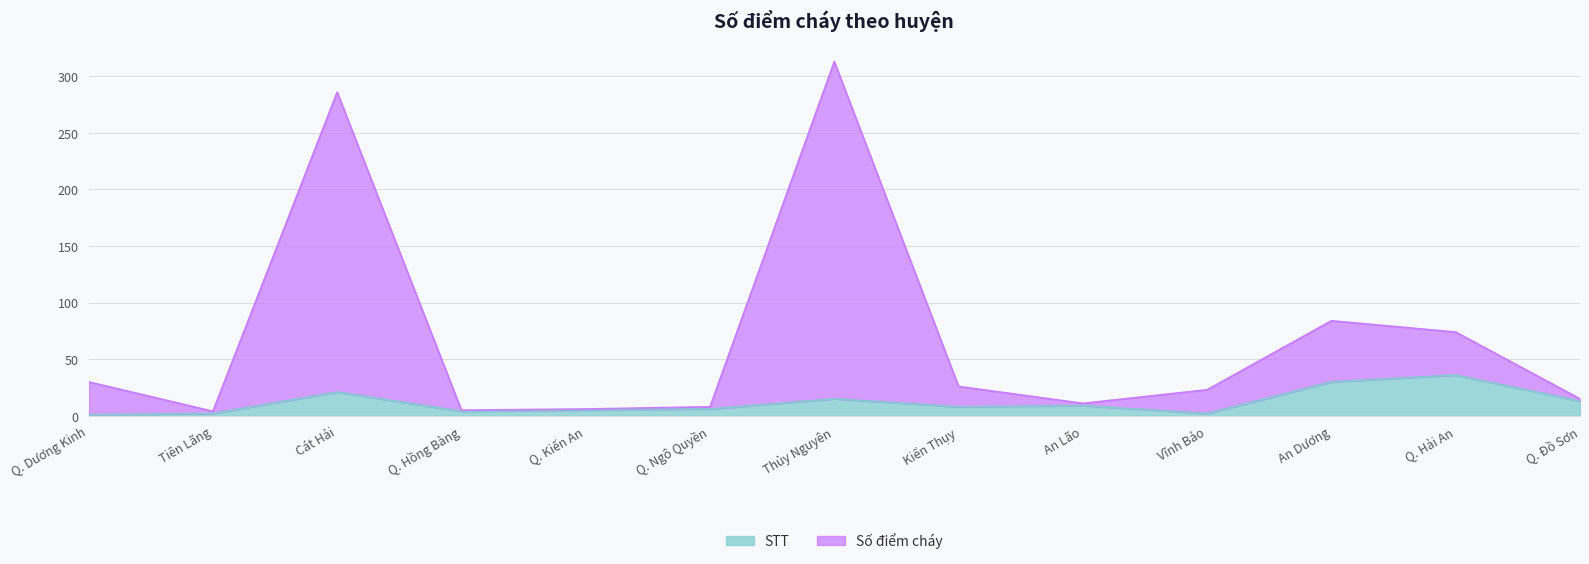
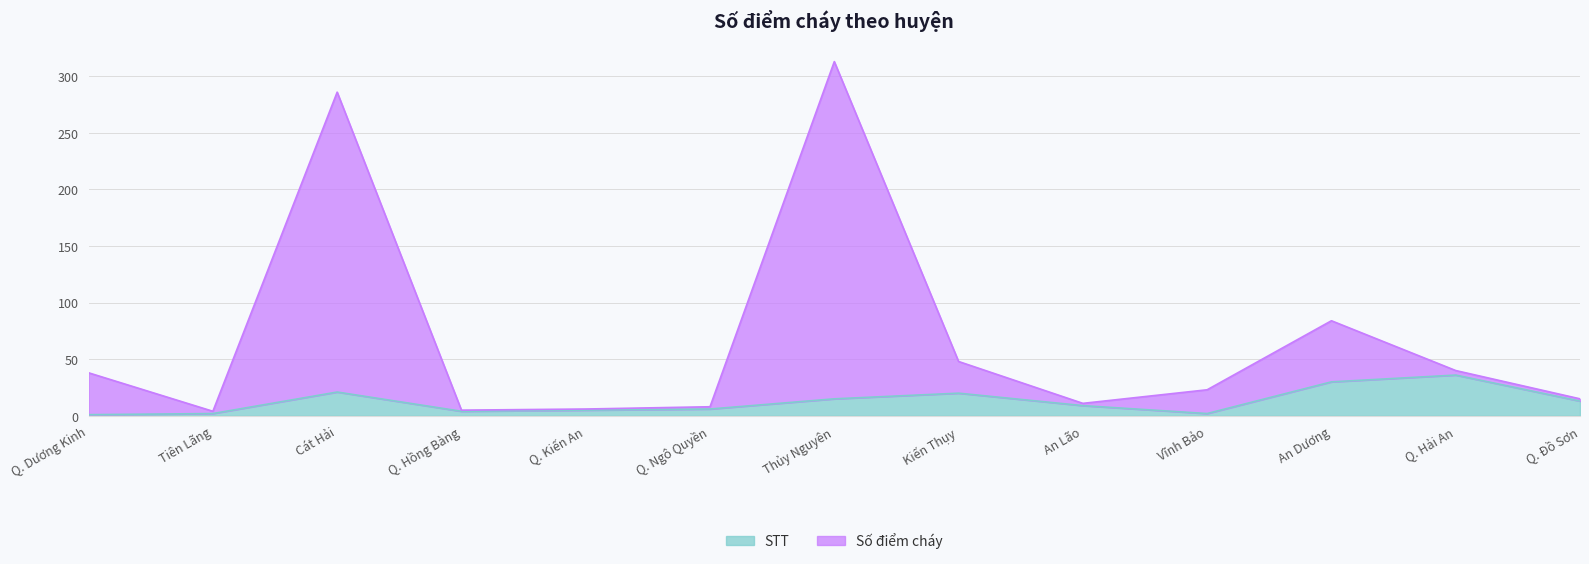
Số điểm cháy, Q. Dương Kinh: 29 -> 37
STT, Kiến Thụy: 8 -> 20
Số điểm cháy, Kiến Thụy: 18 -> 28
Số điểm cháy, Q. Hải An: 38 -> 4
